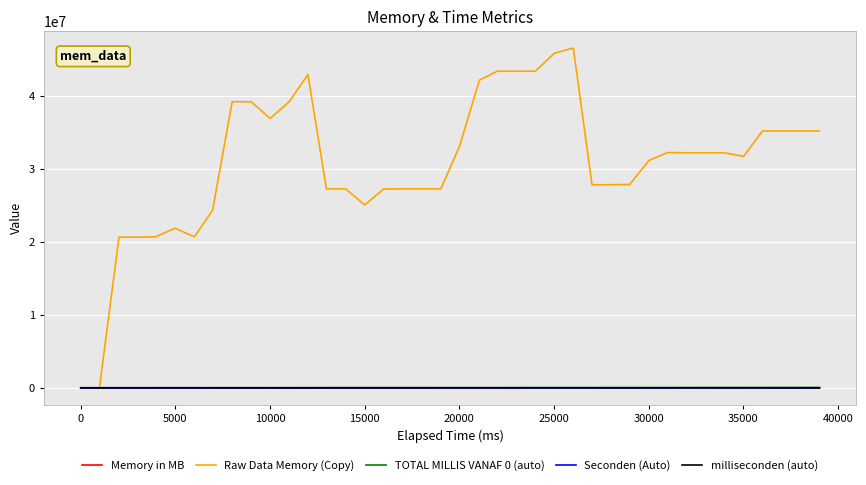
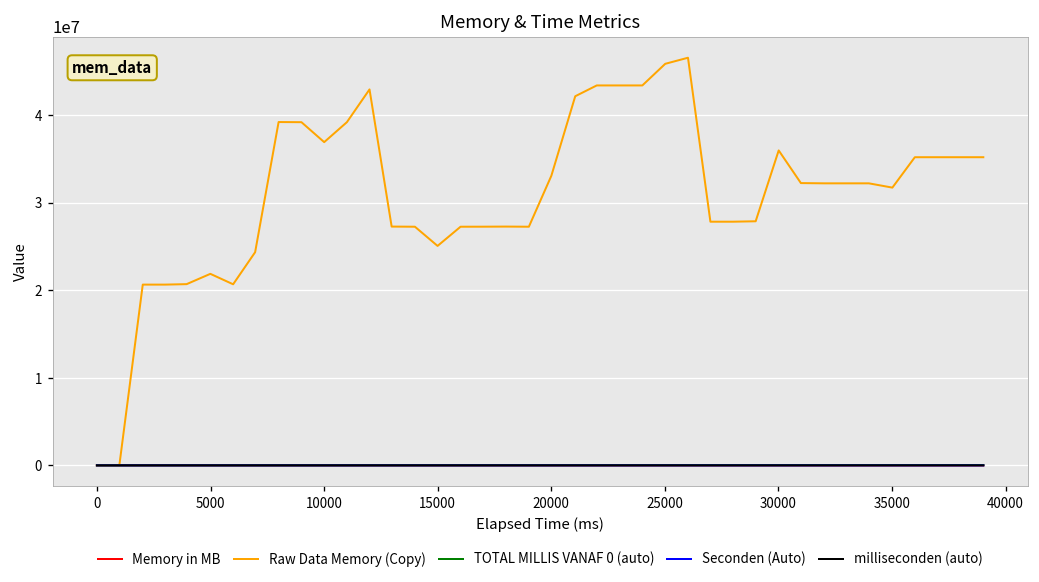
Raw Data Memory (Copy), 30000: 31000000 -> 36000000
